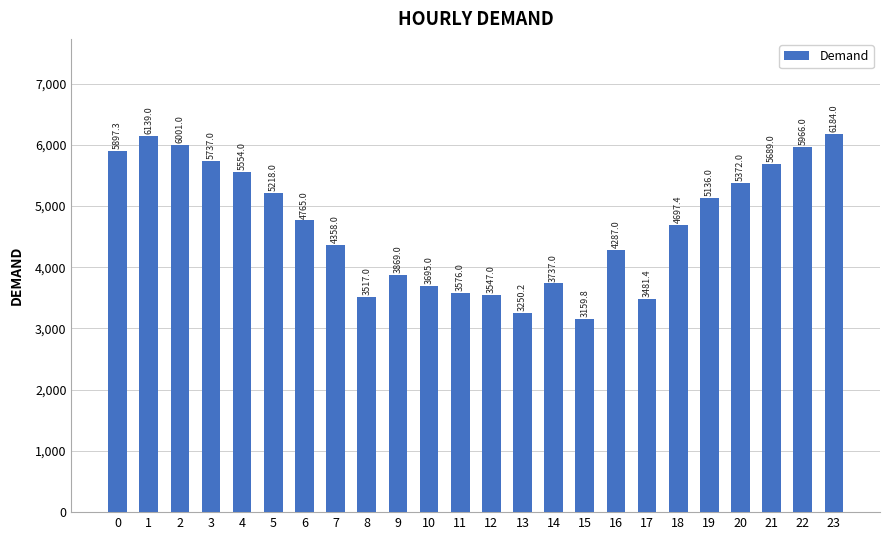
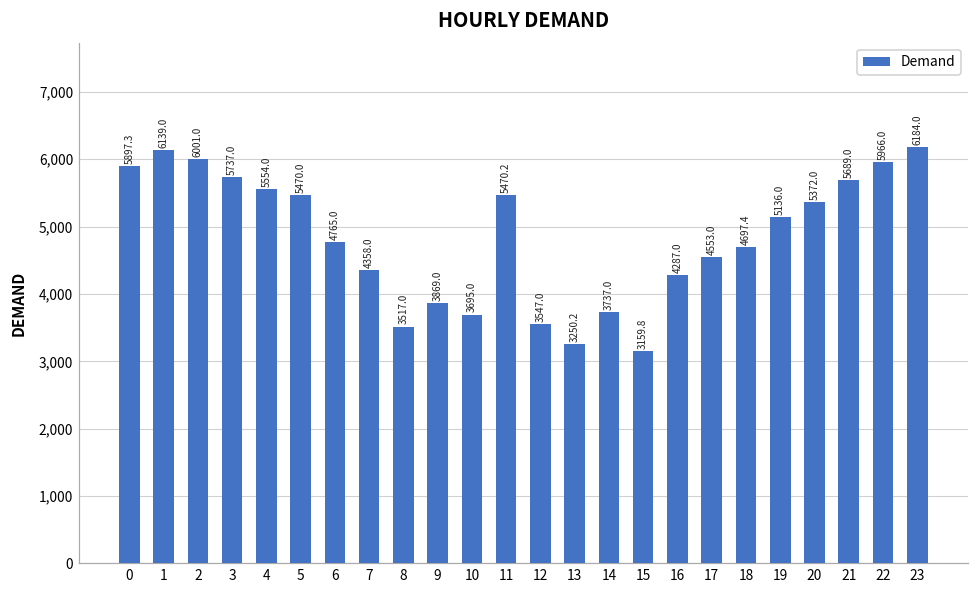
5: 5218.0 -> 5470.0
11: 3576.0 -> 5470.2
17: 3481.4 -> 4553.0
